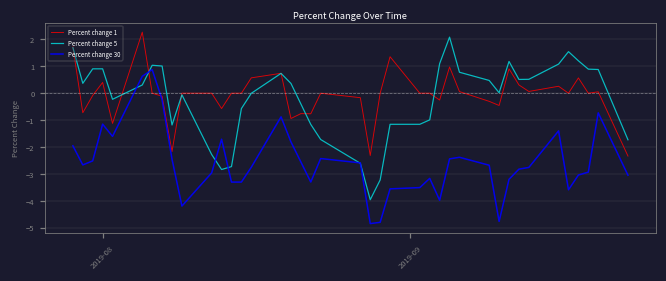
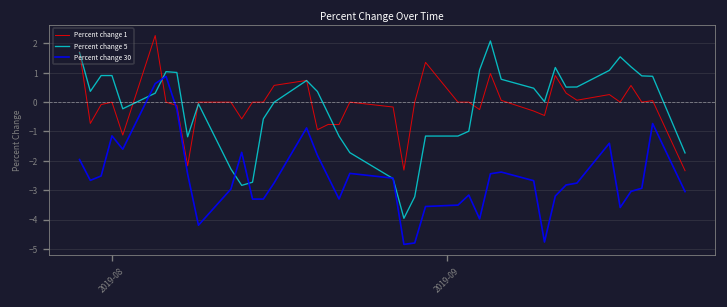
Percent change 1, 2019-08: 0.4 -> 0.0
